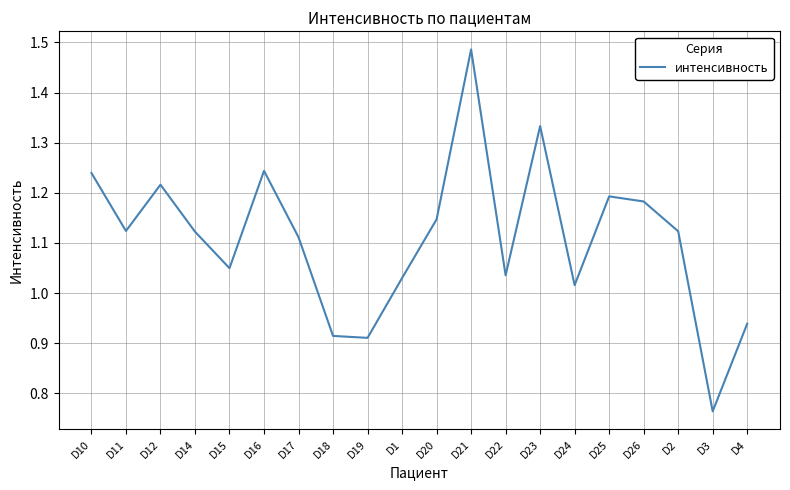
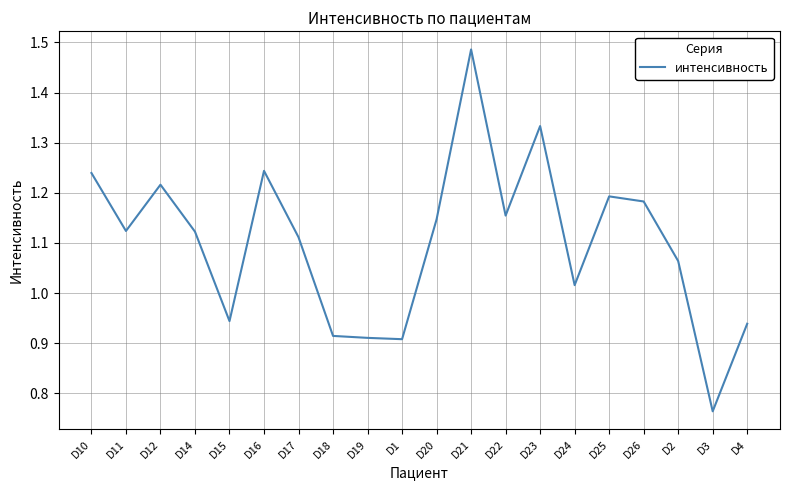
D15: 1.05 -> 0.94
D1: 1.03 -> 0.91
D22: 1.04 -> 1.15
D2: 1.12 -> 1.06
